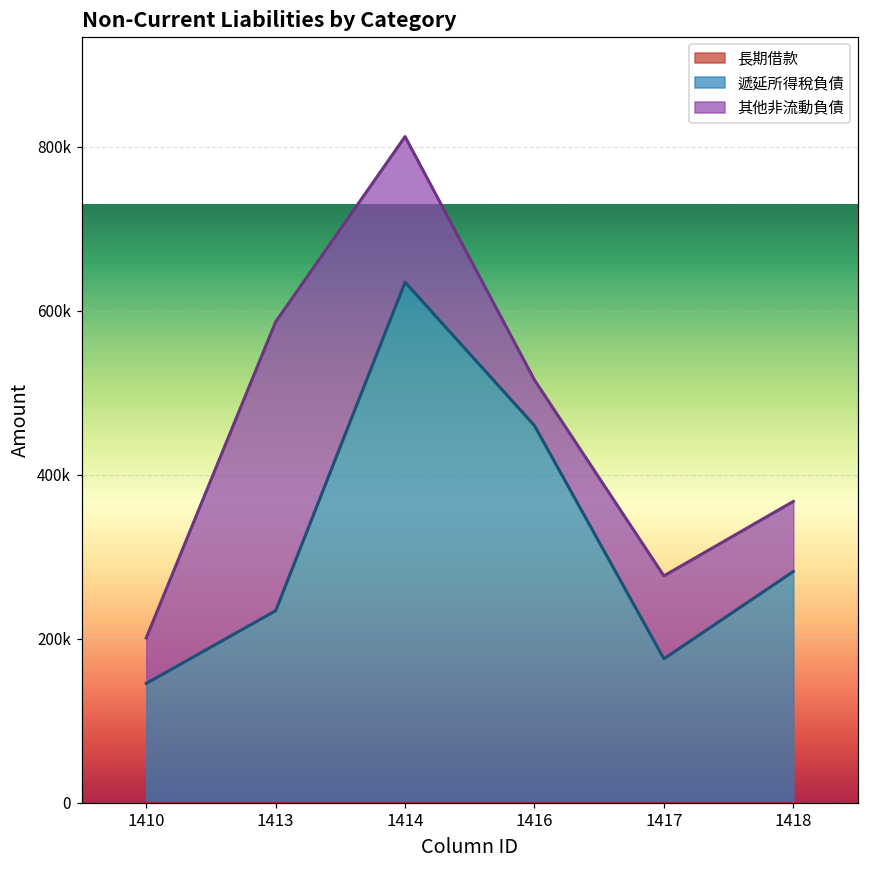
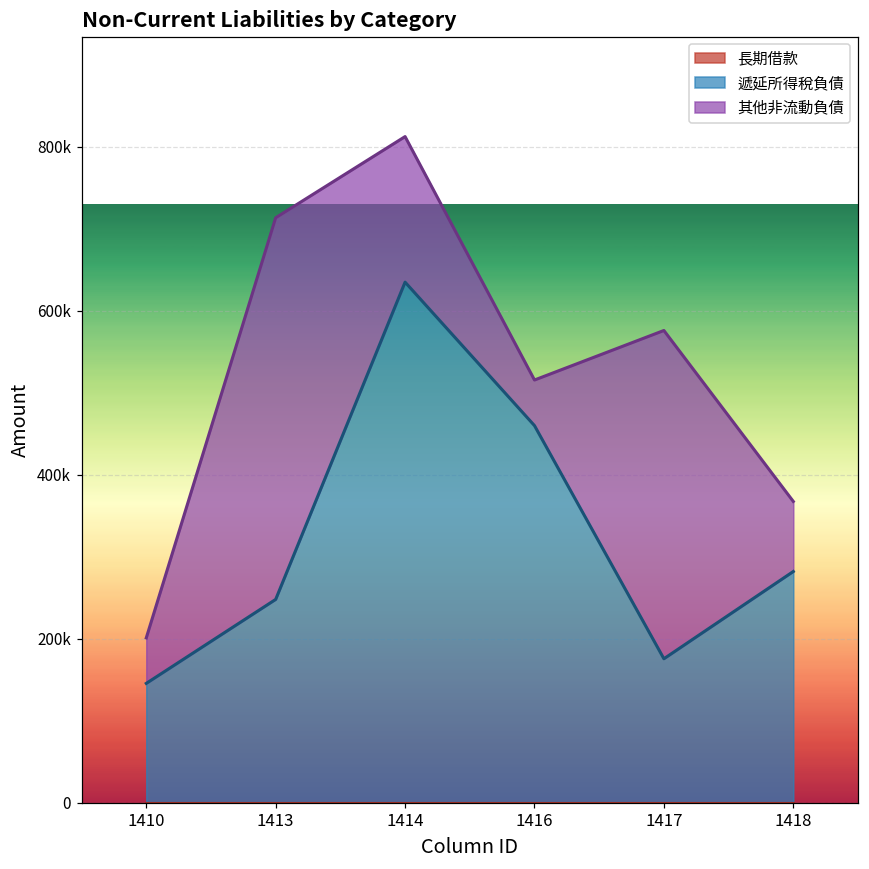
遞延所得稅負債, 1413: 230000 -> 250000
其他非流動負債, 1413: 350000 -> 470000
其他非流動負債, 1417: 100000 -> 400000
